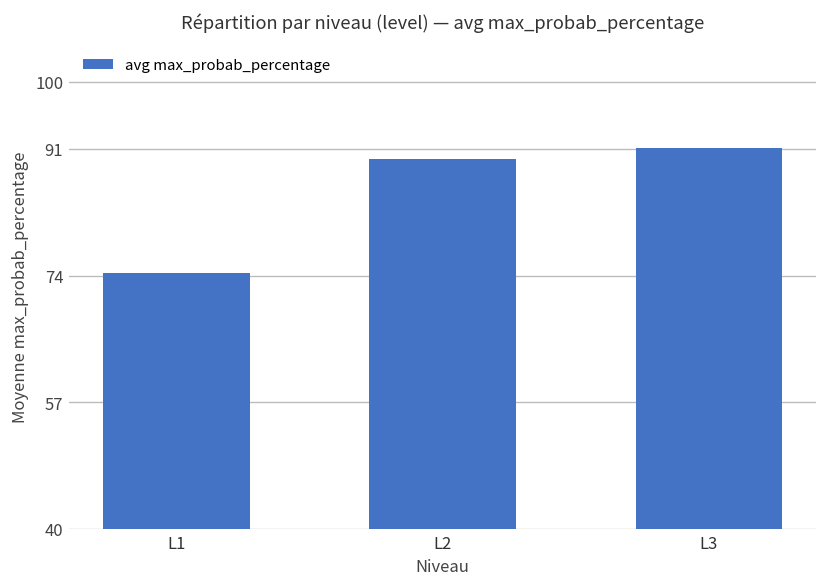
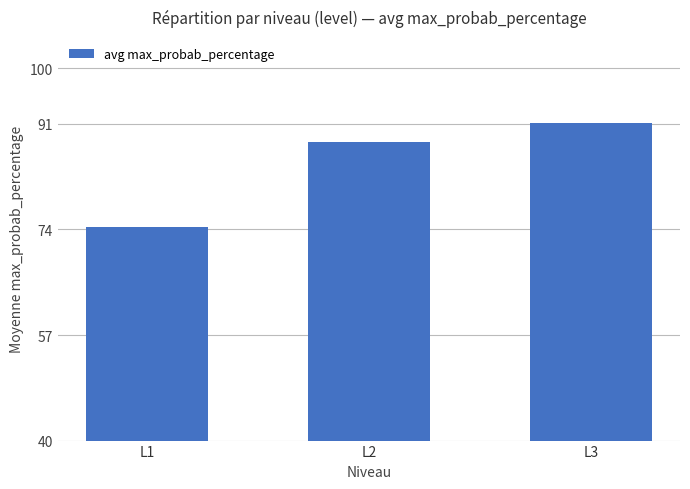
L2: 90 -> 88
